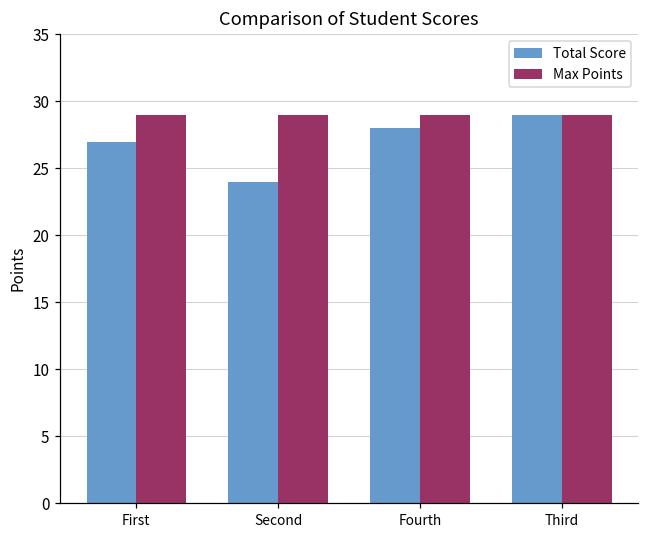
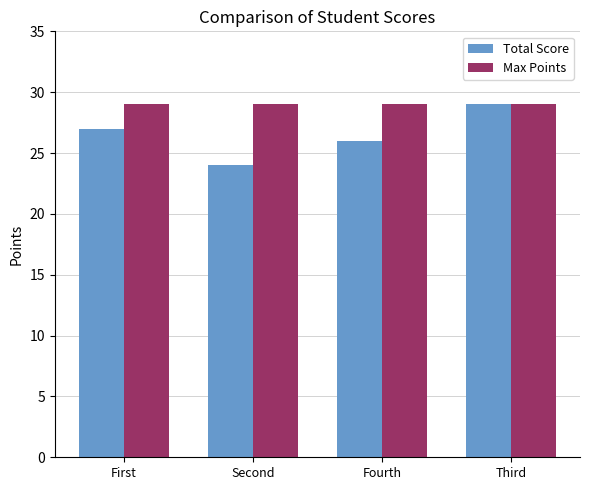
Total Score, Fourth: 28 -> 26
